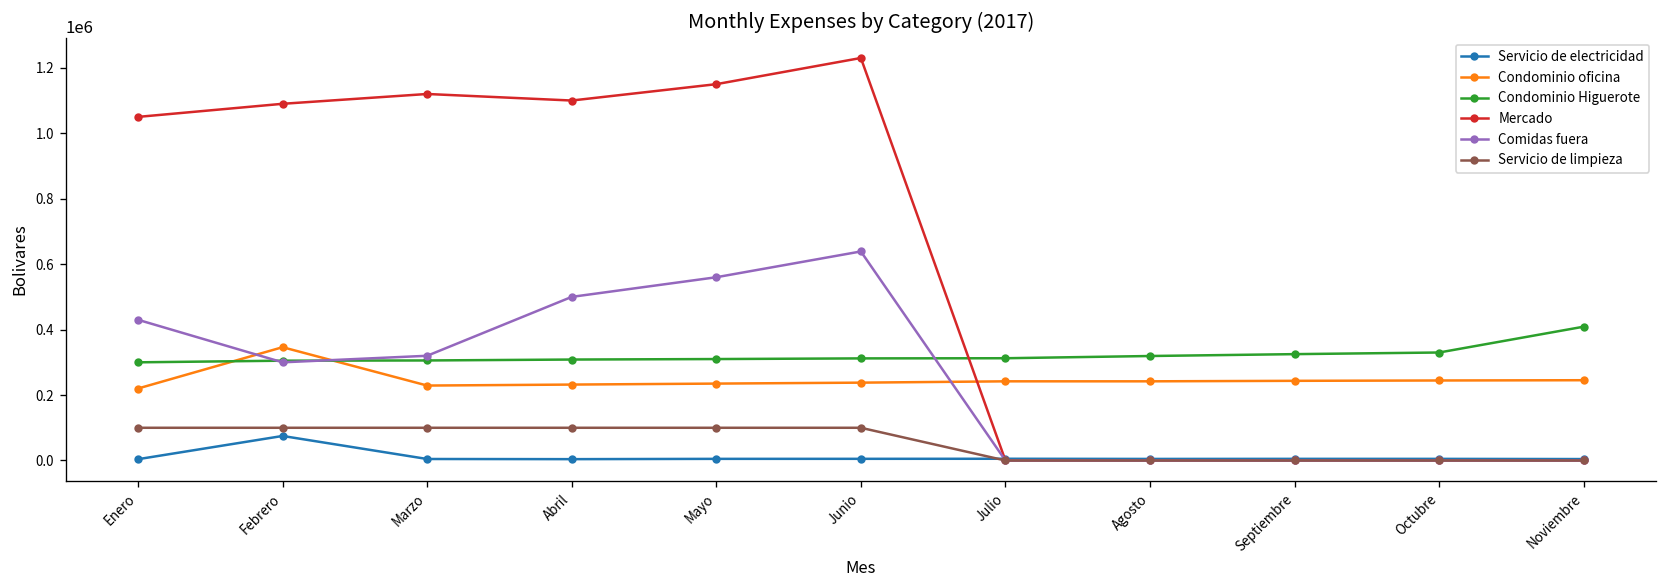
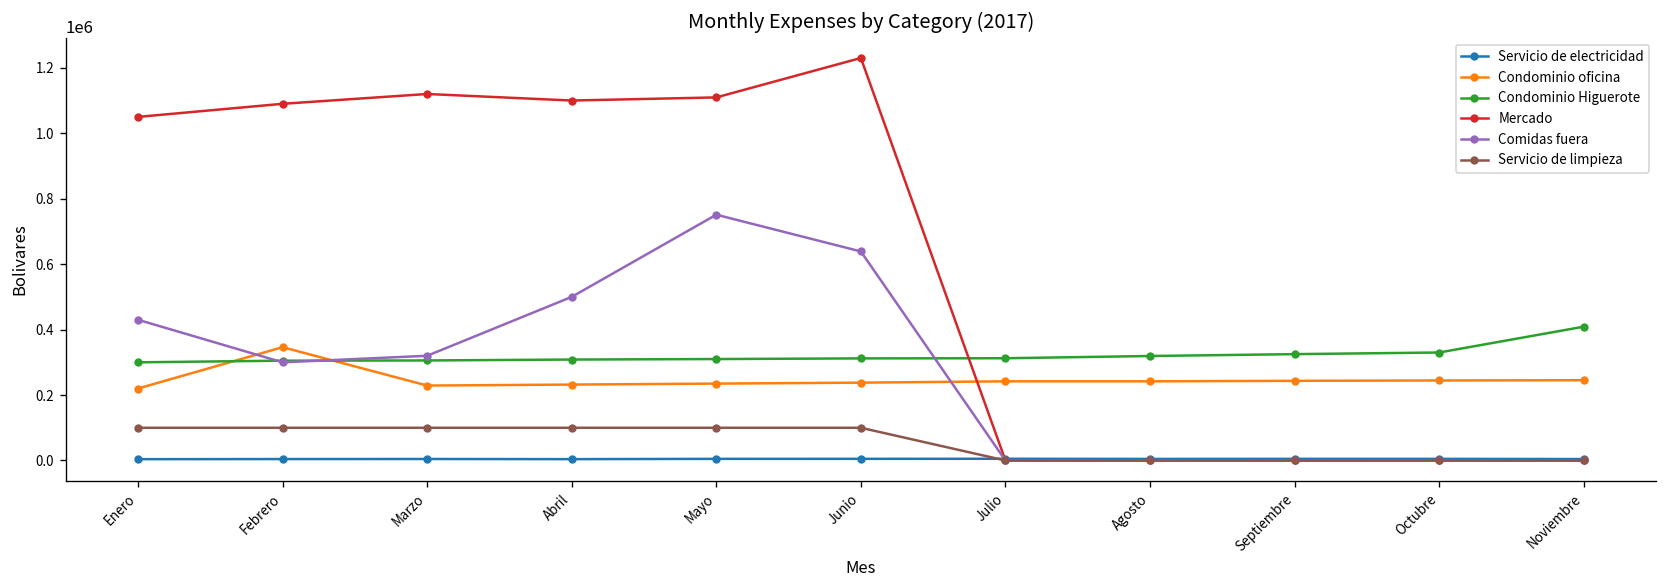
Servicio de electricidad, Febrero: 70000 -> 0
Mercado, Mayo: 1150000 -> 1110000
Comidas fuera, Mayo: 560000 -> 750000
